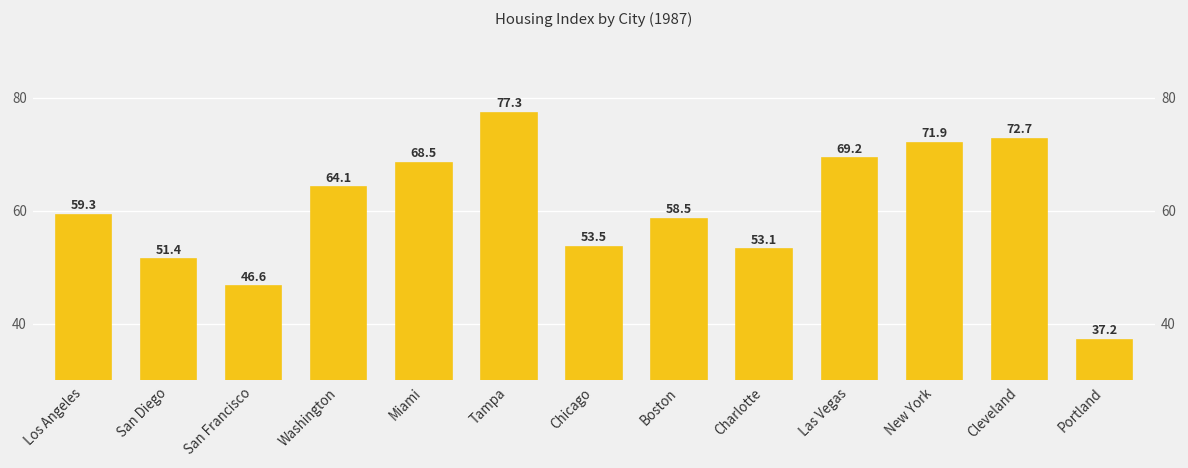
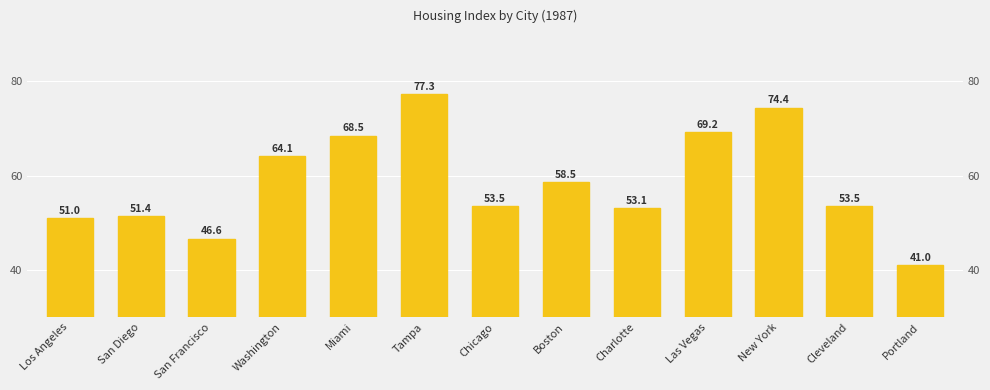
Los Angeles: 59.3 -> 51.0
New York: 71.9 -> 74.4
Cleveland: 72.7 -> 53.5
Portland: 37.2 -> 41.0
